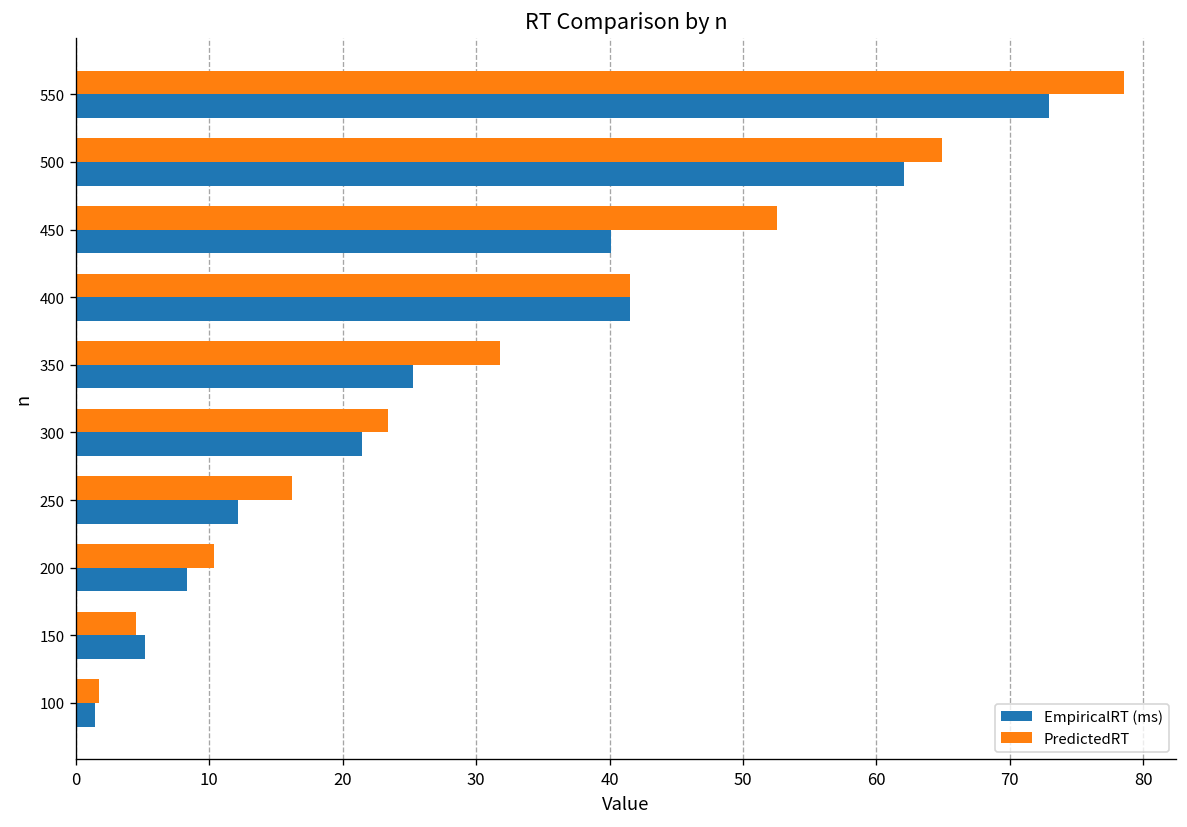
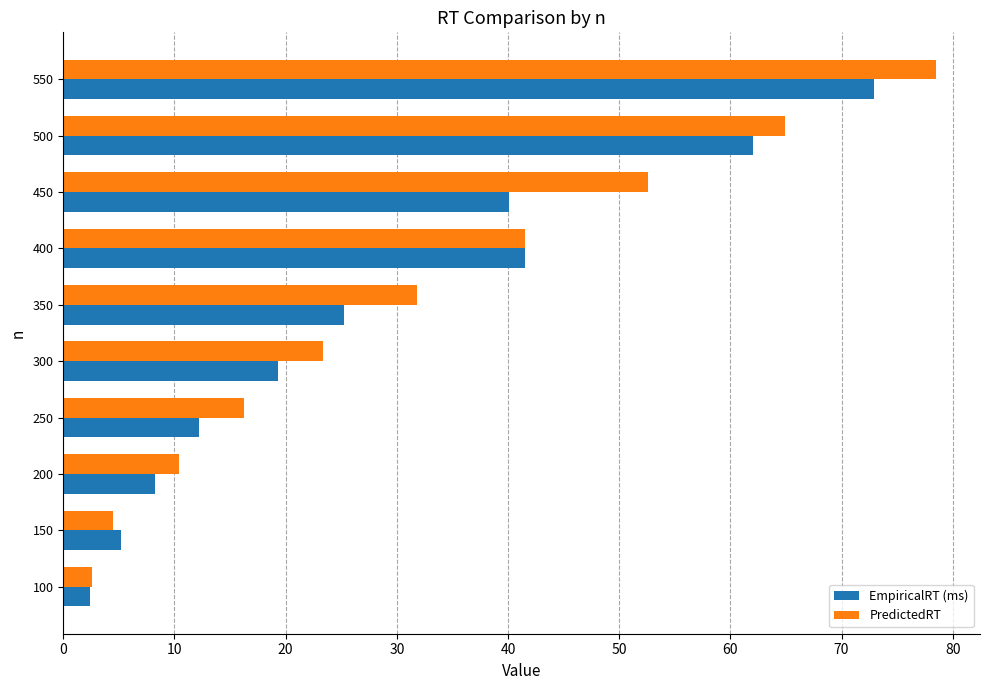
EmpiricalRT (ms), 300: 21.4 -> 19.3
PredictedRT, 100: 1.7 -> 2.6
EmpiricalRT (ms), 100: 1.4 -> 2.4
